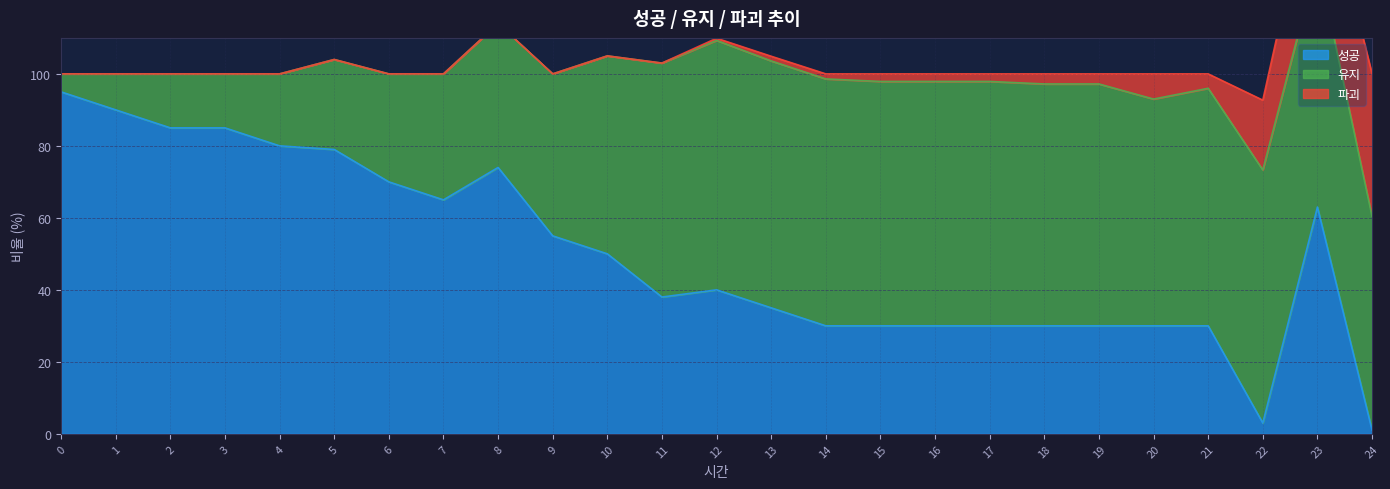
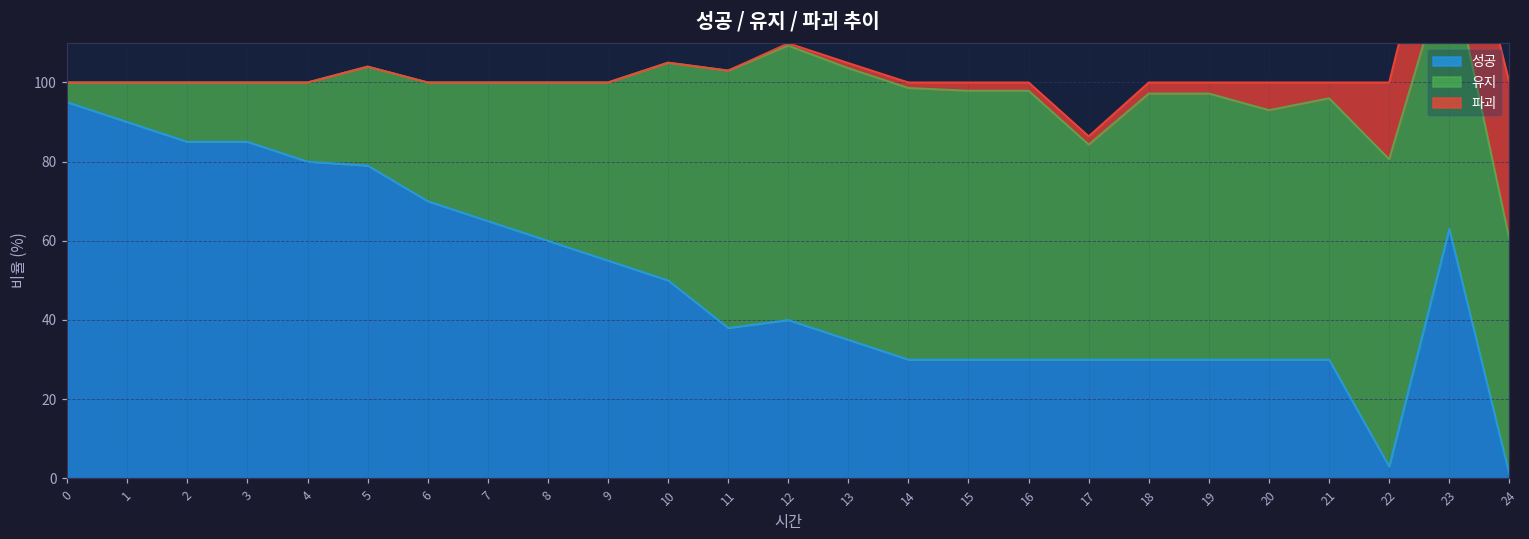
성공, 8: 74 -> 60
유지, 17: 68 -> 54
유지, 22: 70 -> 78
